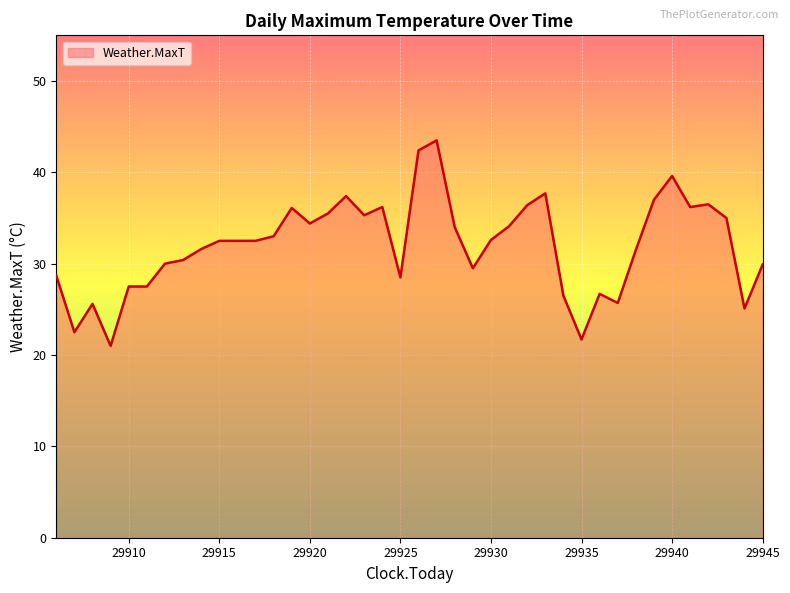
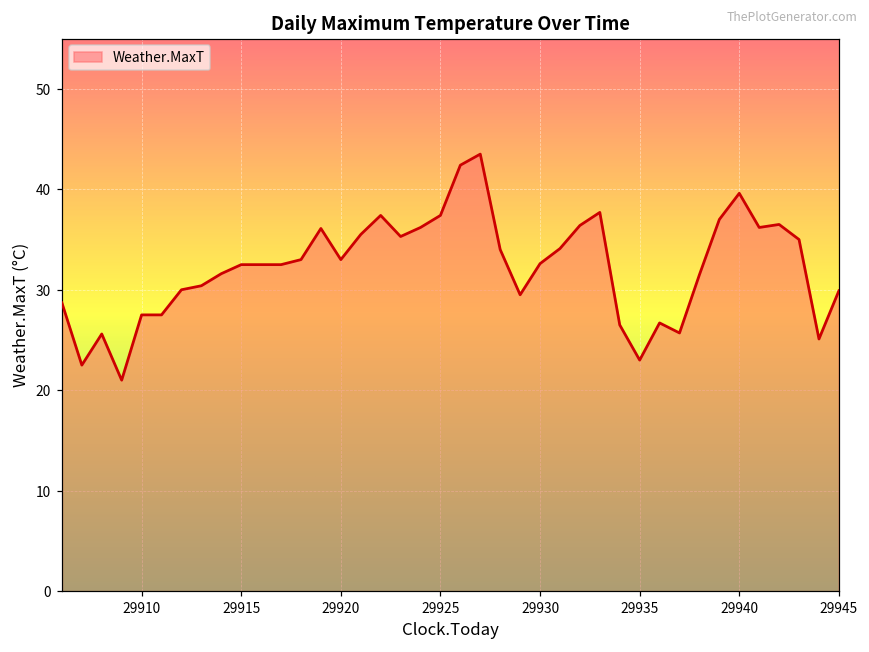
29920: 34 -> 33
29925: 29 -> 37
29935: 22 -> 23
